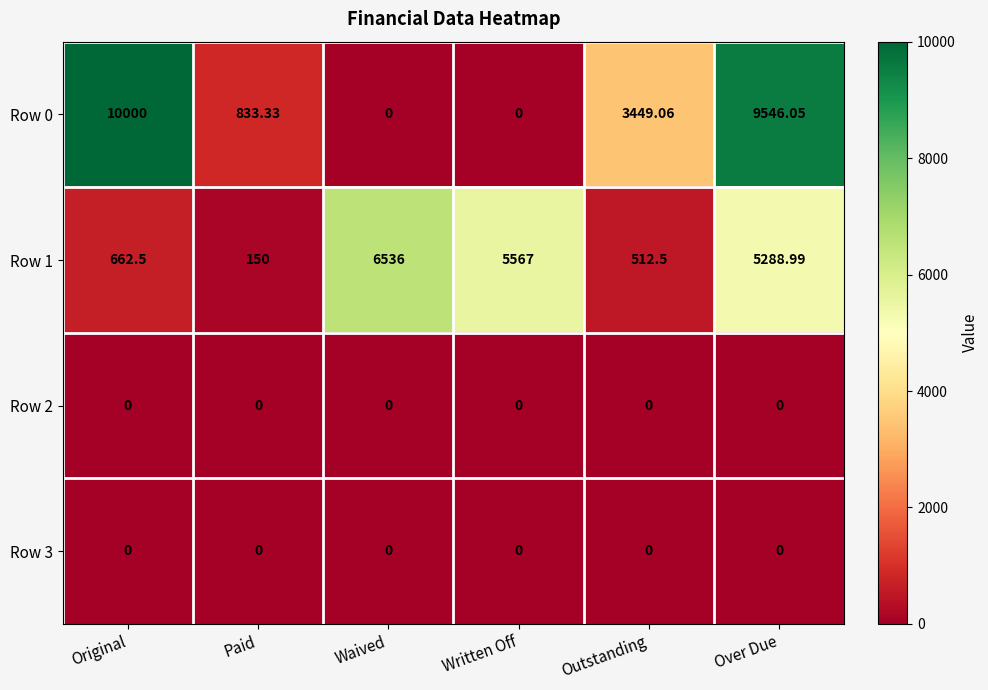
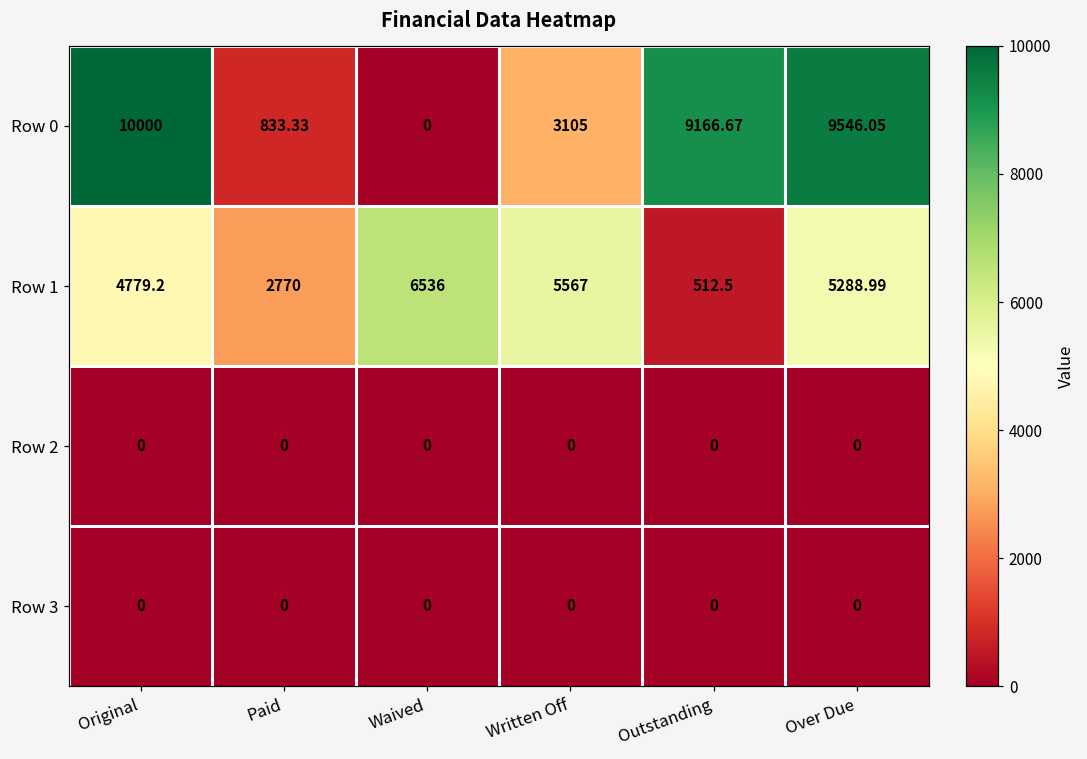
Row 0, Written Off: 0 -> 3105
Row 0, Outstanding: 3449.06 -> 9166.67
Row 1, Original: 662.5 -> 4779.2
Row 1, Paid: 150 -> 2770
